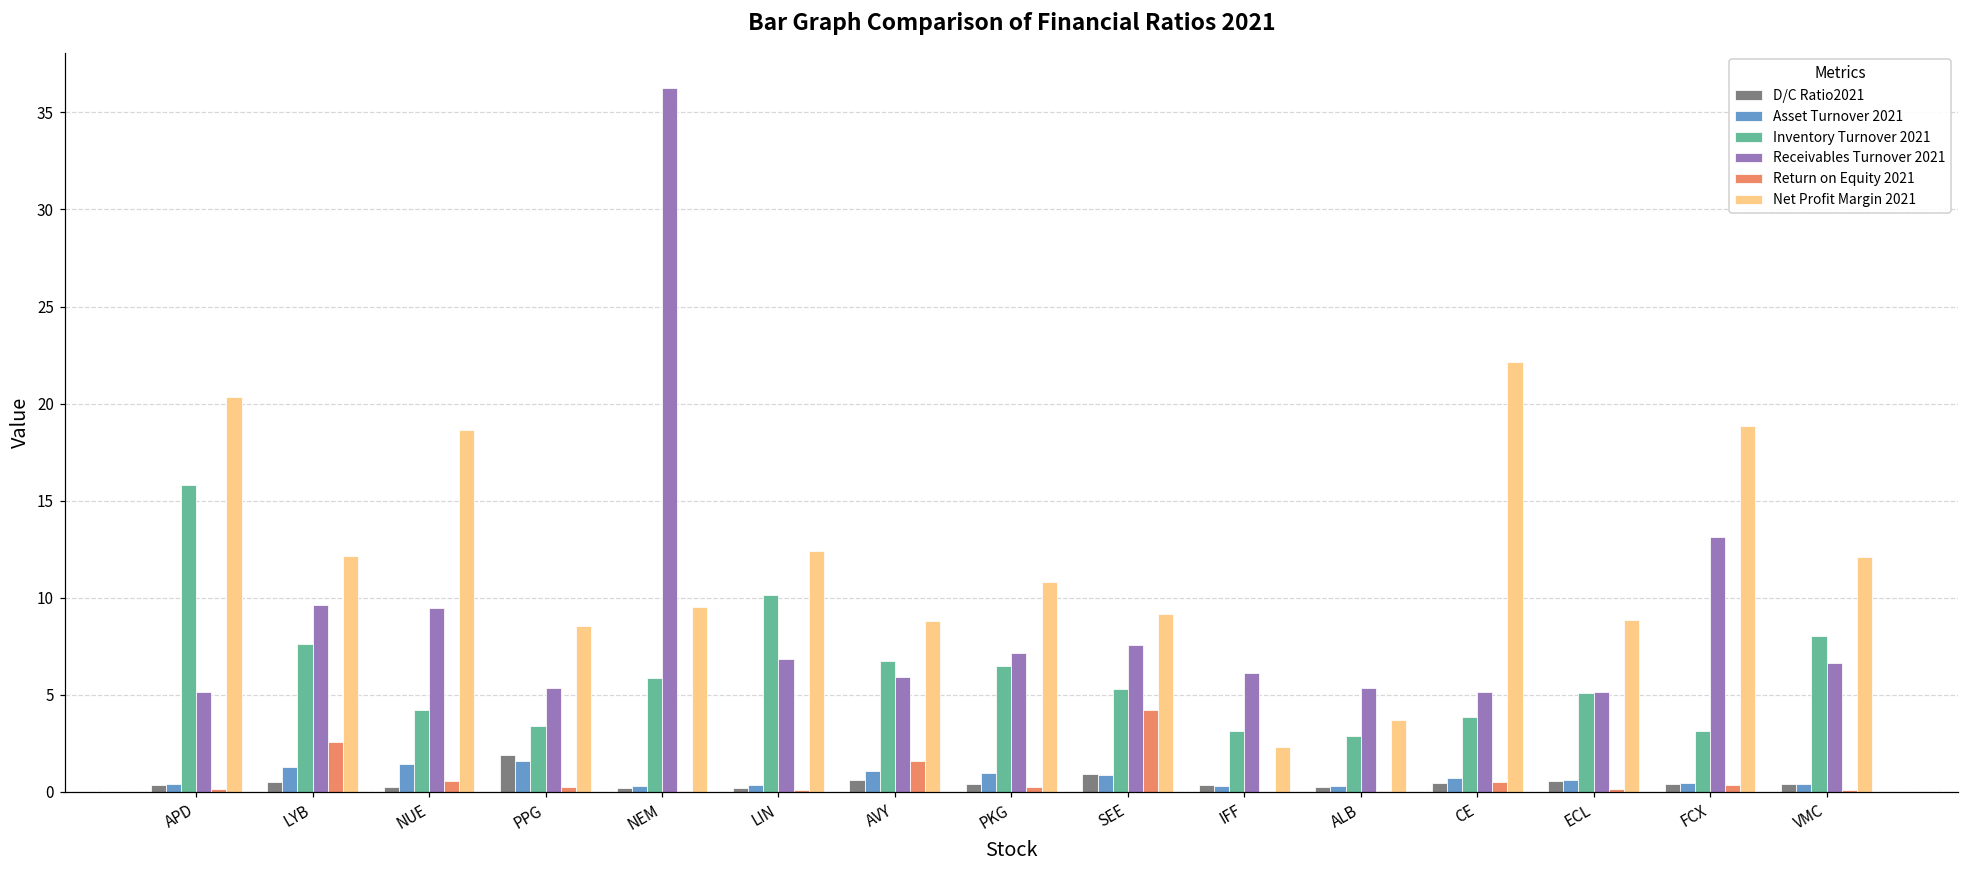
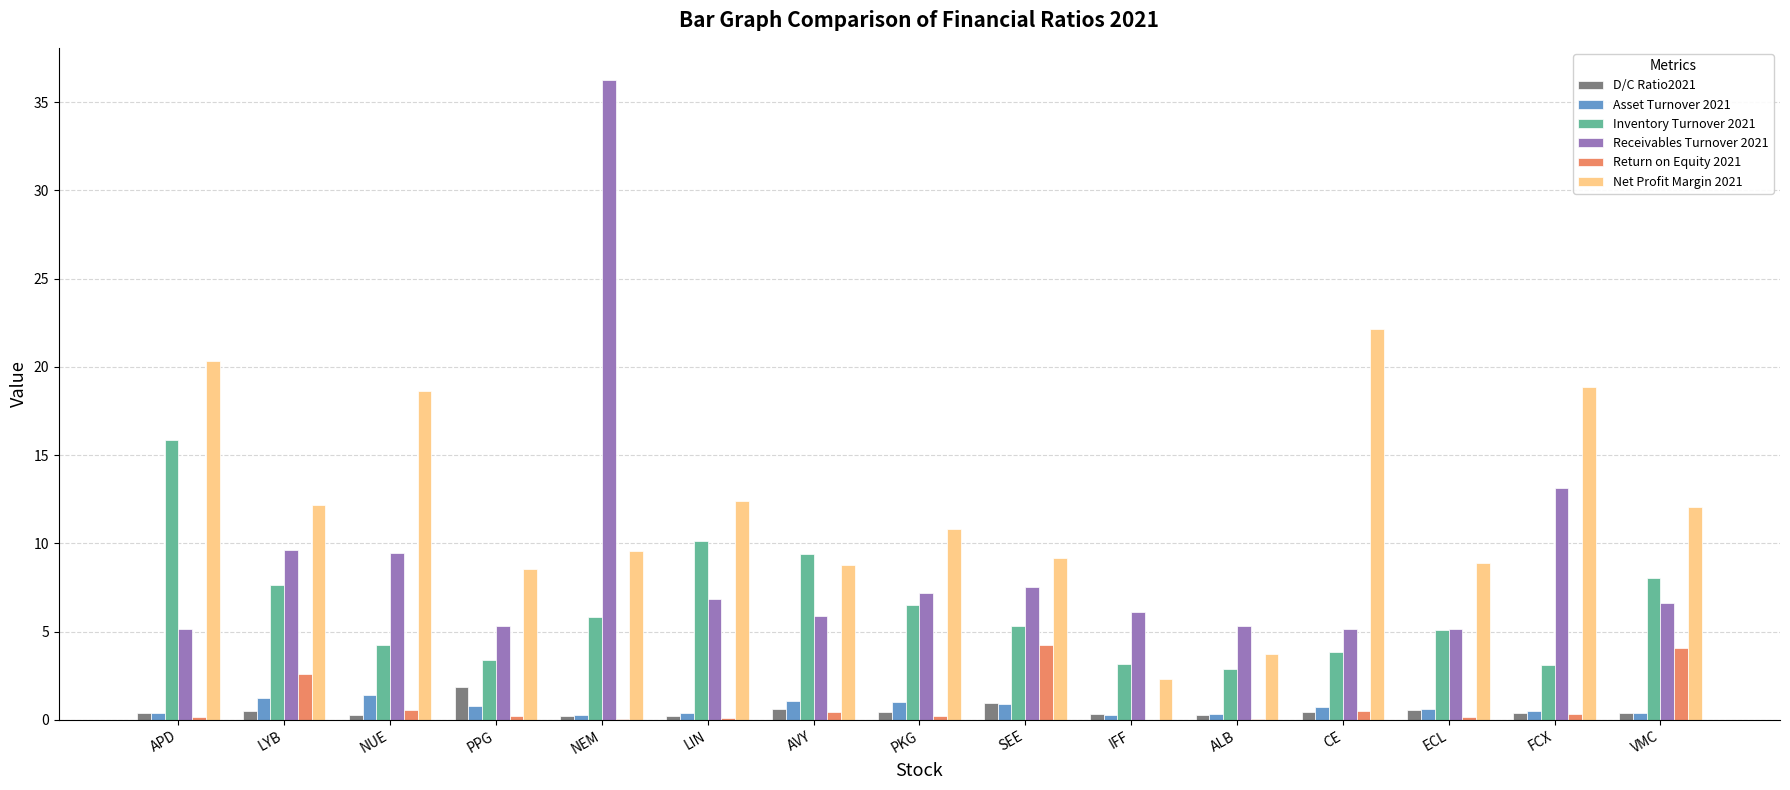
Asset Turnover 2021, PPG: 1.6 -> 0.8
Inventory Turnover 2021, AVY: 6.7 -> 9.4
Return on Equity 2021, AVY: 1.6 -> 0.4
Return on Equity 2021, VMC: 0.1 -> 4.1
